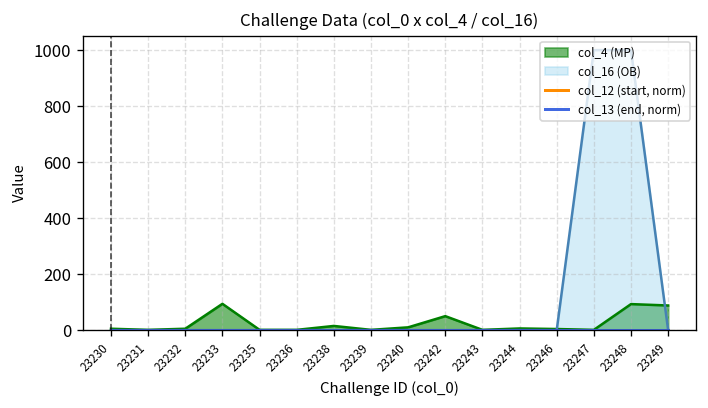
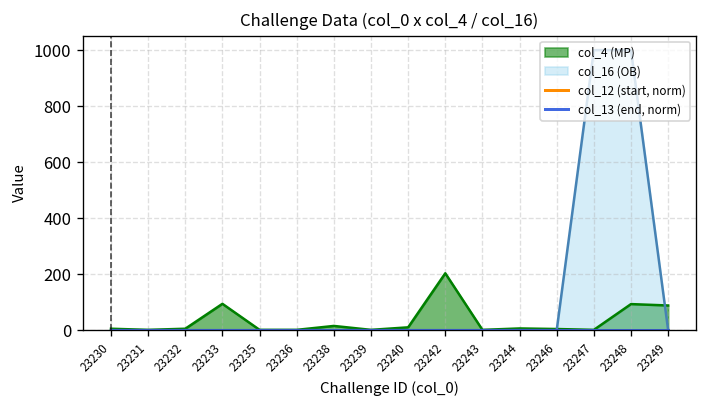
col_4 (MP), 23242: 50 -> 200
